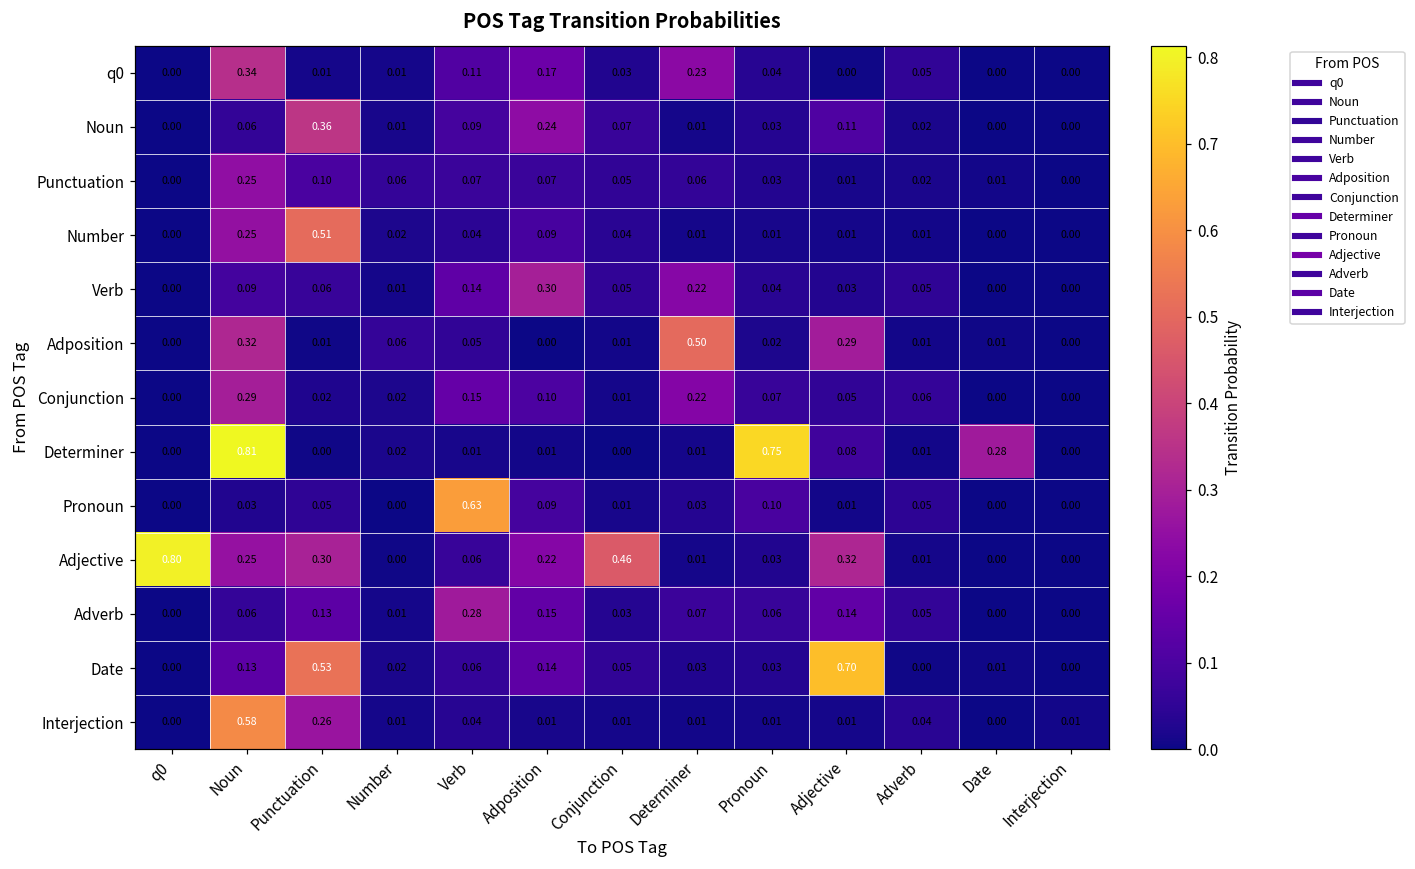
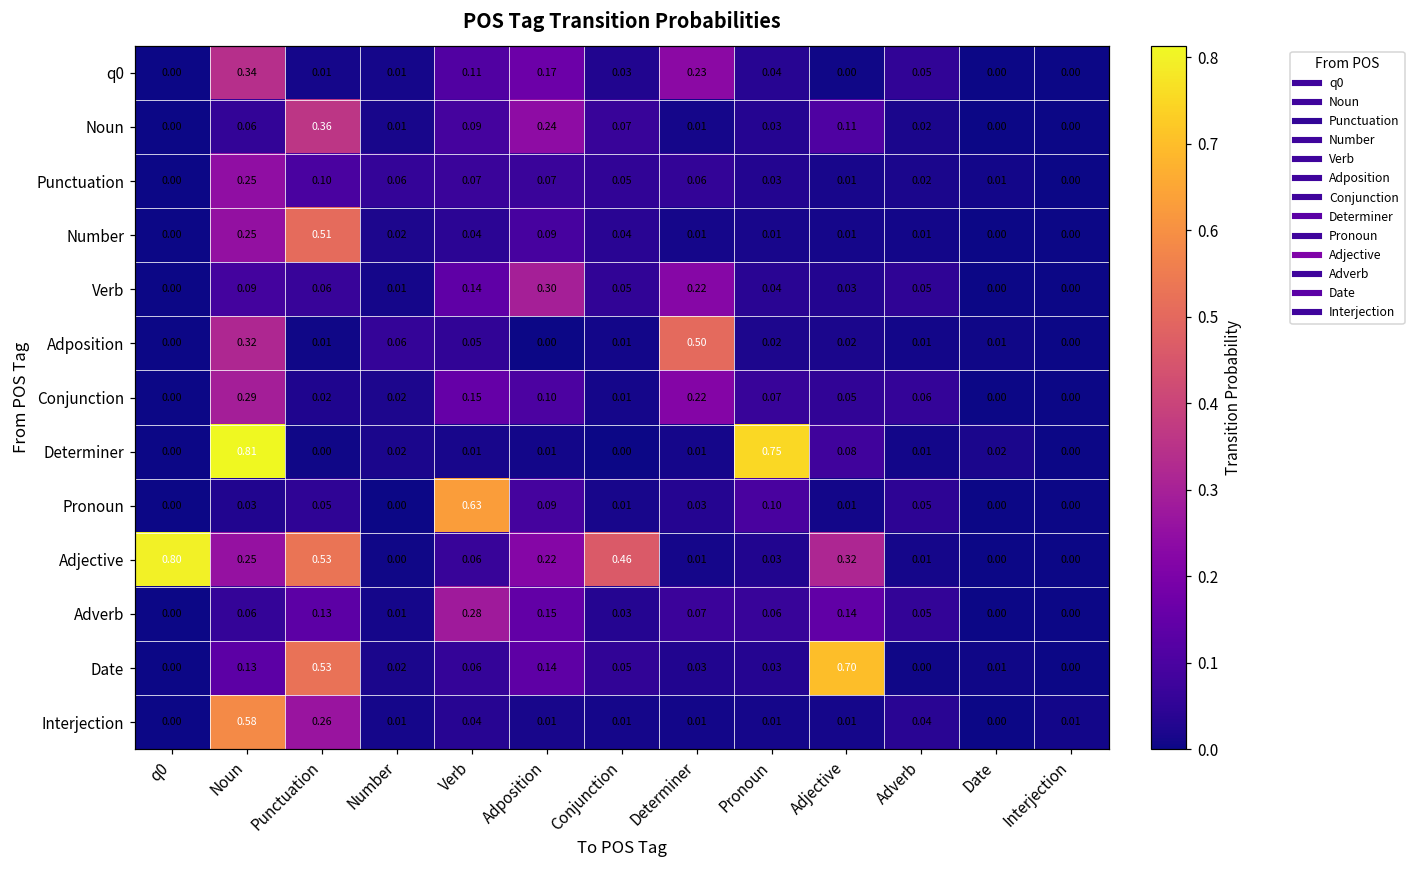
Adposition, Adjective: 0.29 -> 0.02
Determiner, Date: 0.28 -> 0.02
Adjective, Punctuation: 0.30 -> 0.53
